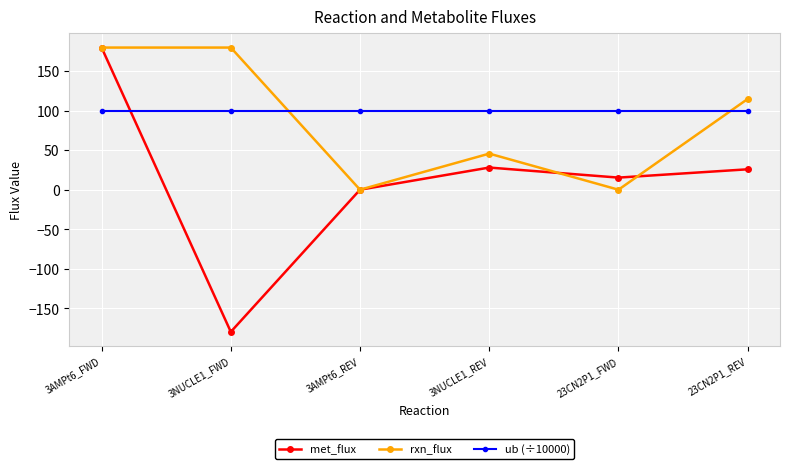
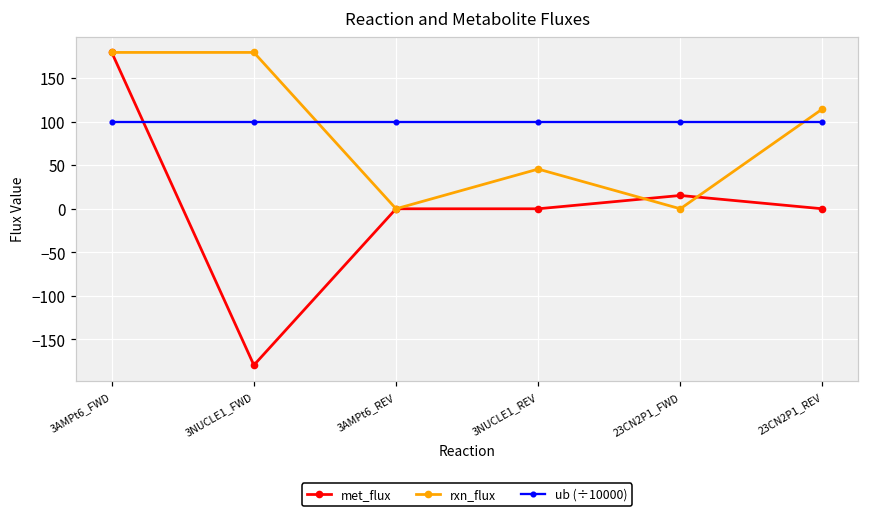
met_flux, 3NUCLE1_REV: 30 -> 0
met_flux, 23CN2P1_REV: 30 -> 0
